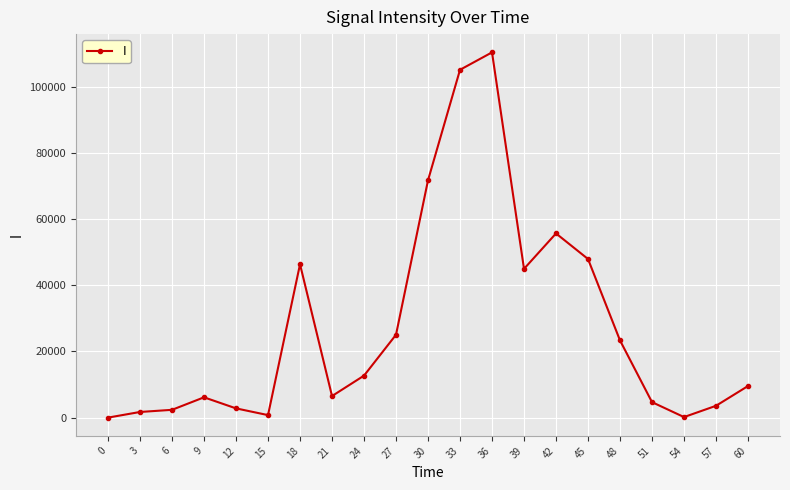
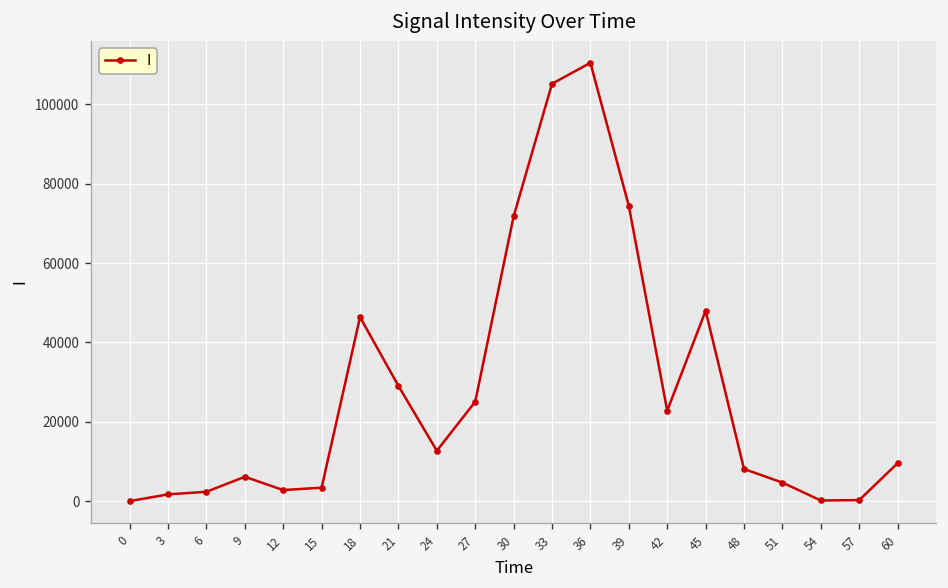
15: 1000 -> 3000
21: 7000 -> 29000
39: 45000 -> 74000
42: 56000 -> 23000
48: 23000 -> 8000
57: 4000 -> 0
